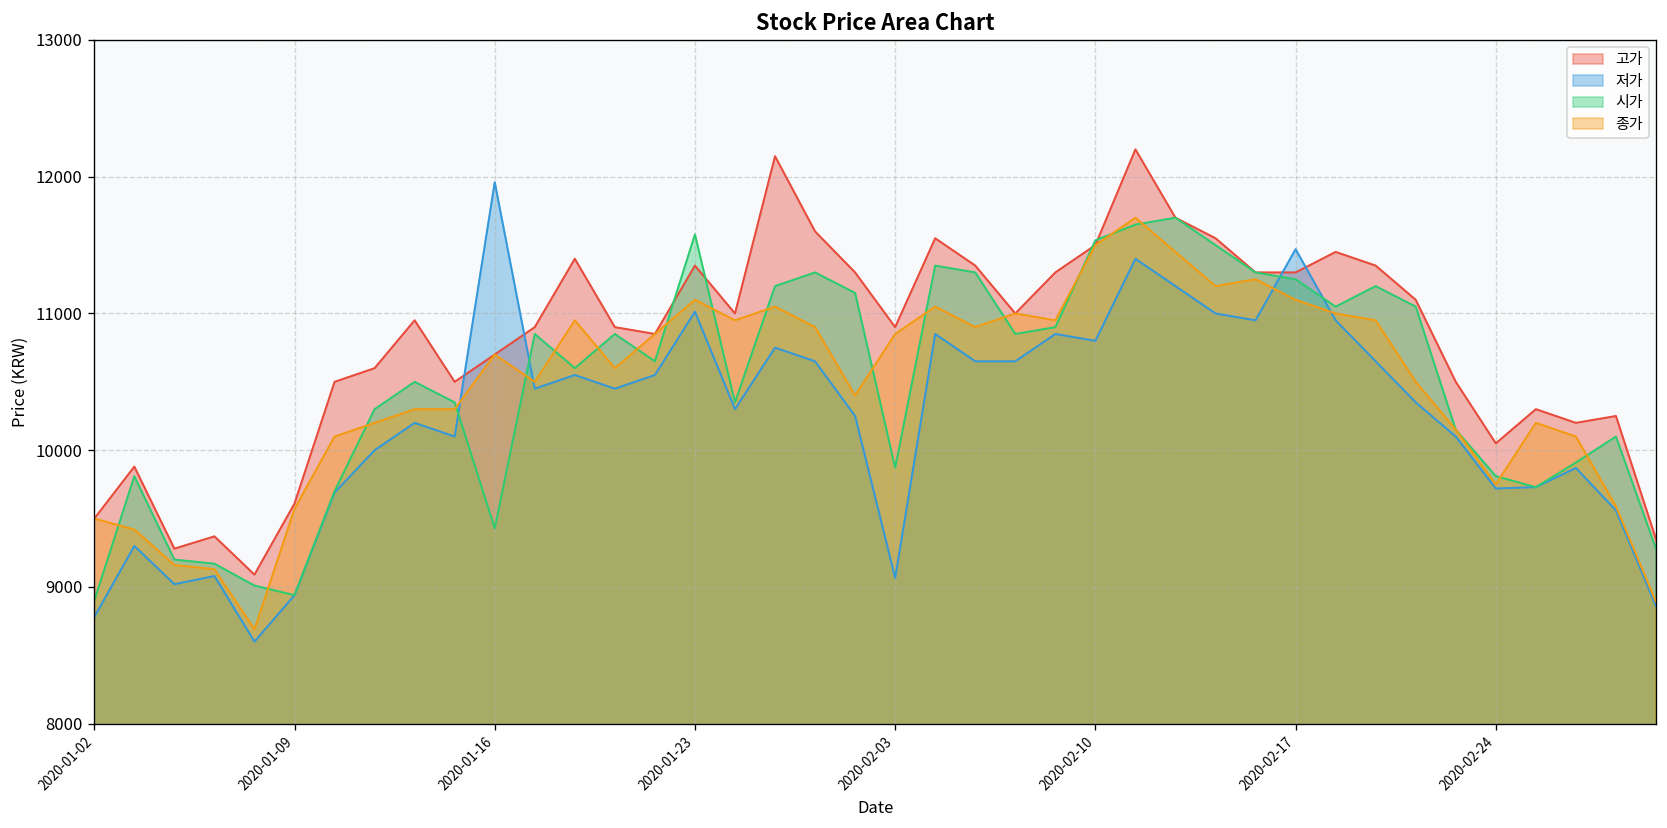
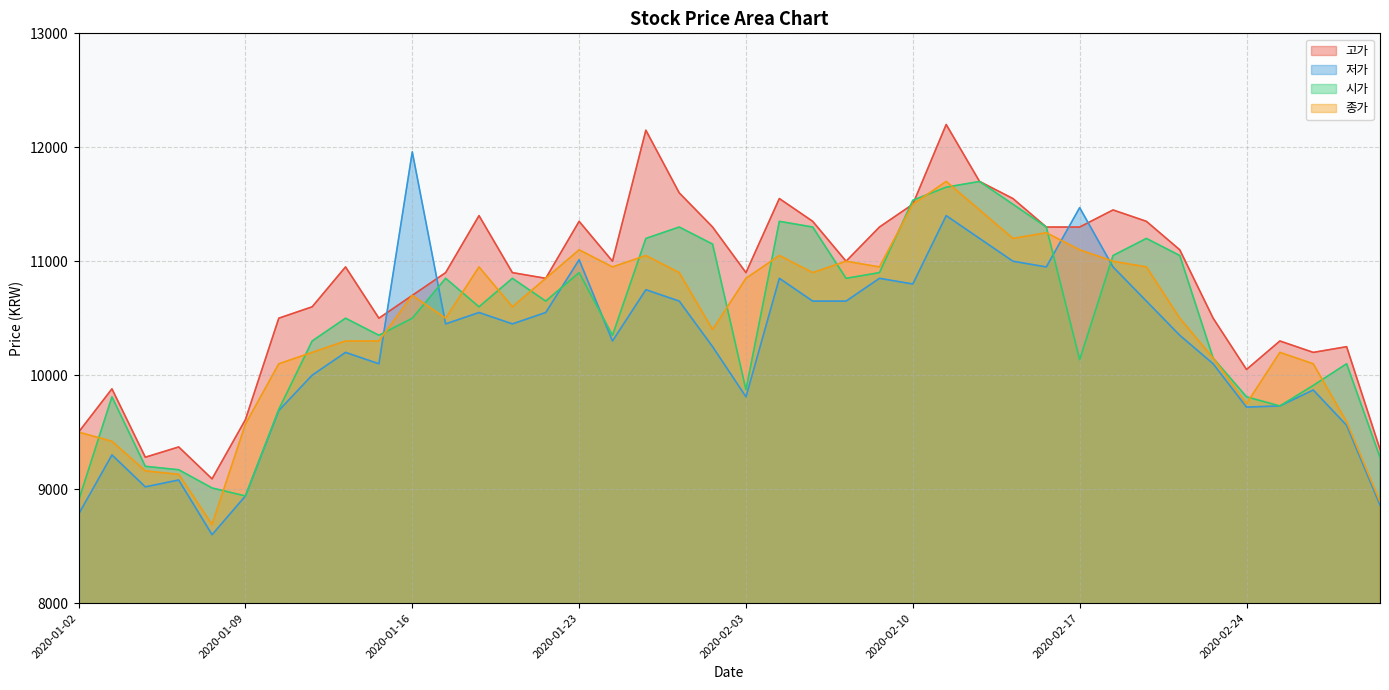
시가, 2020-01-16: 9430 -> 10500
시가, 2020-01-23: 11580 -> 10900
저가, 2020-02-03: 9070 -> 9810
시가, 2020-02-17: 11250 -> 10140
